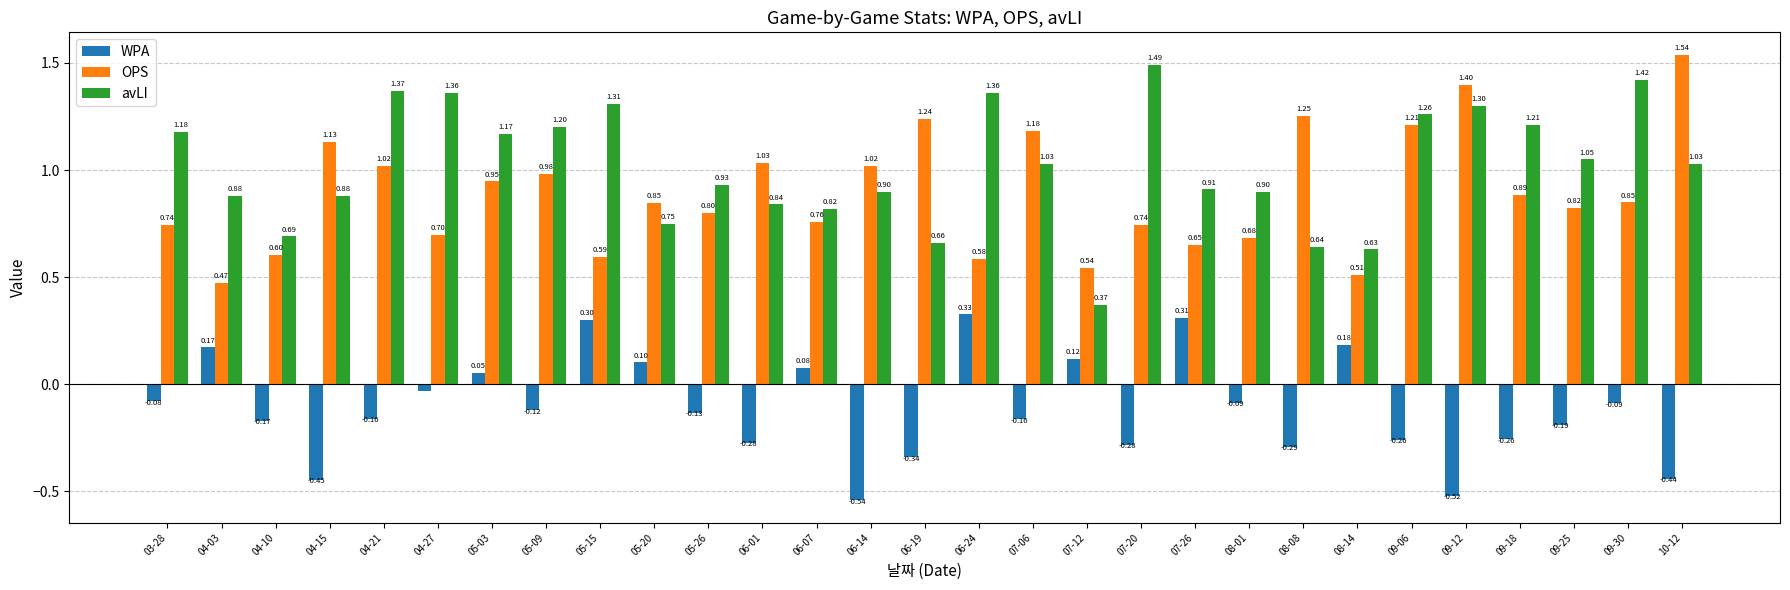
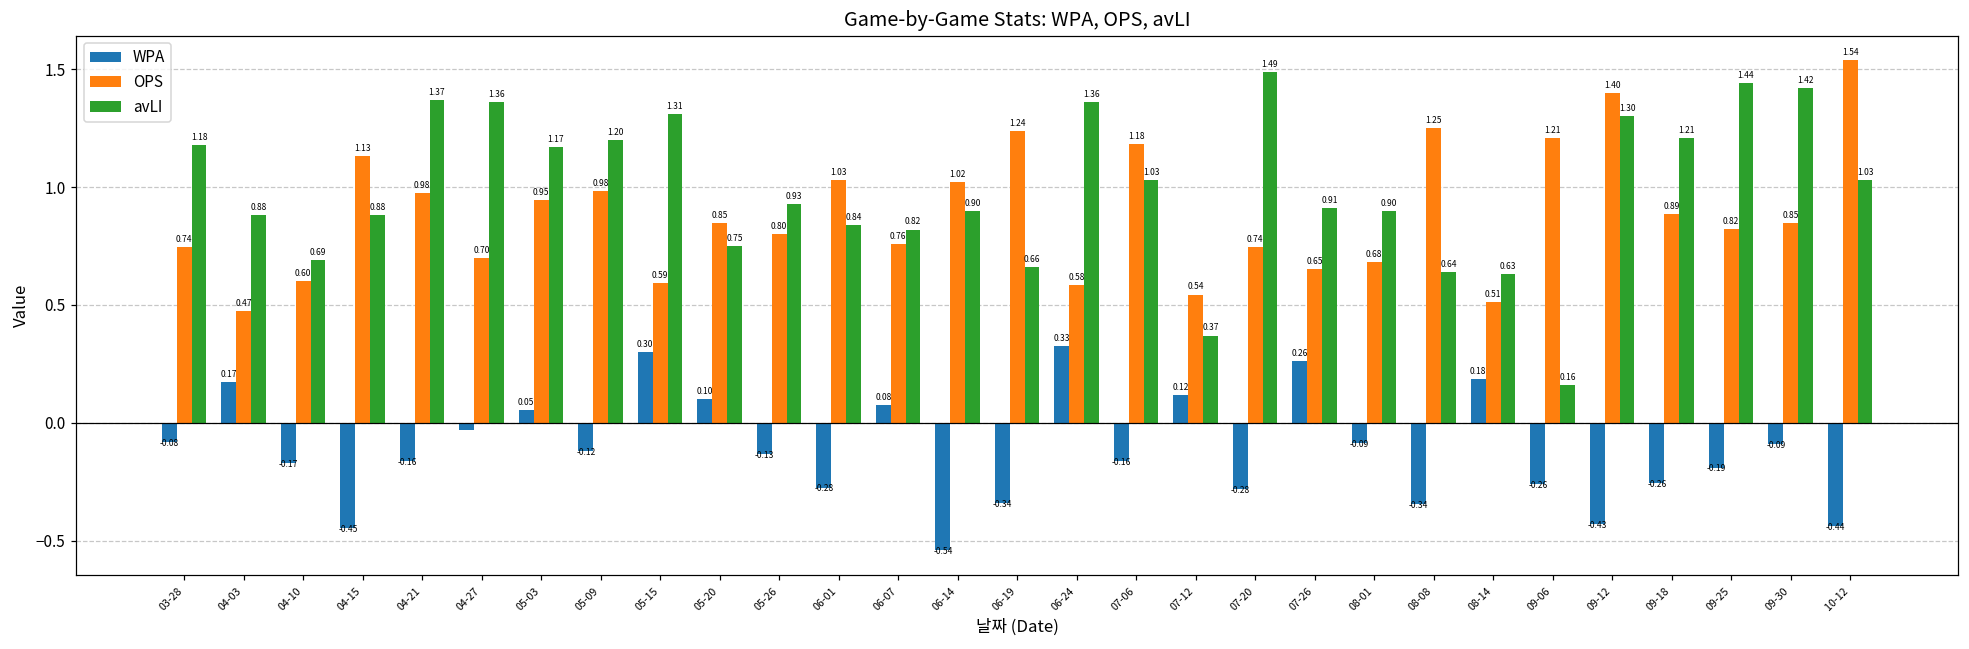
OPS, 04-21: 1.02 -> 0.98
WPA, 07-26: 0.31 -> 0.26
WPA, 08-08: -0.29 -> -0.34
avLI, 09-06: 1.26 -> 0.16
WPA, 09-12: -0.52 -> -0.43
avLI, 09-25: 1.05 -> 1.44
